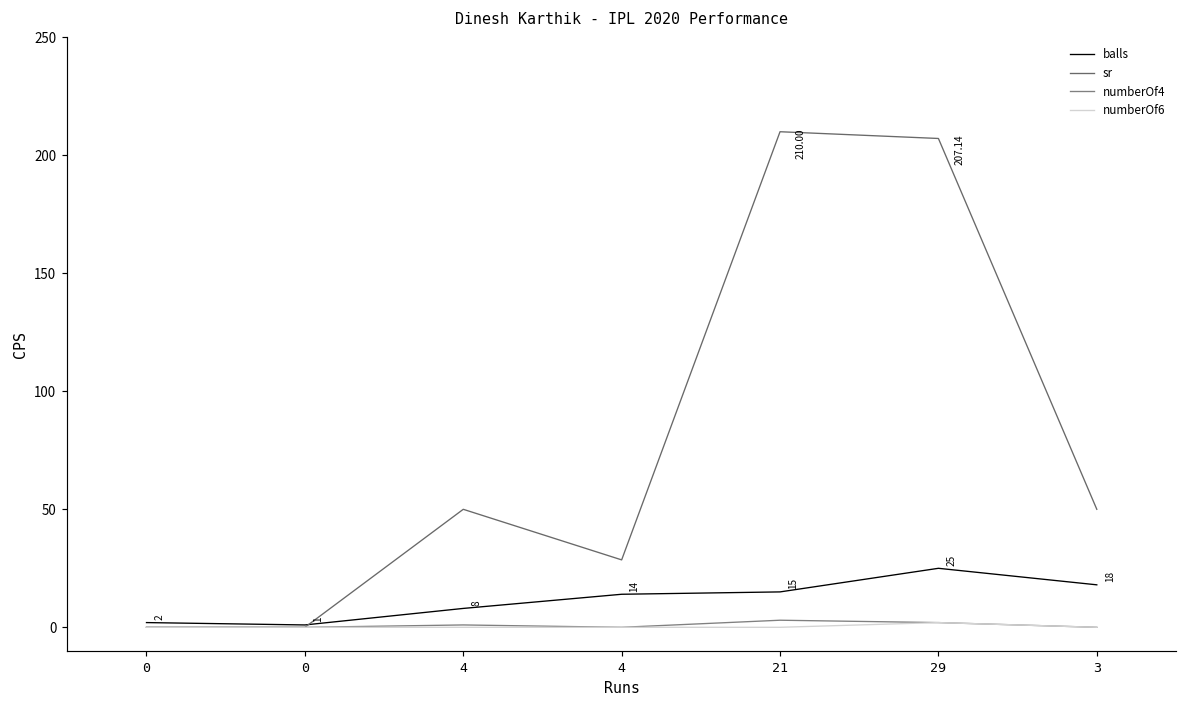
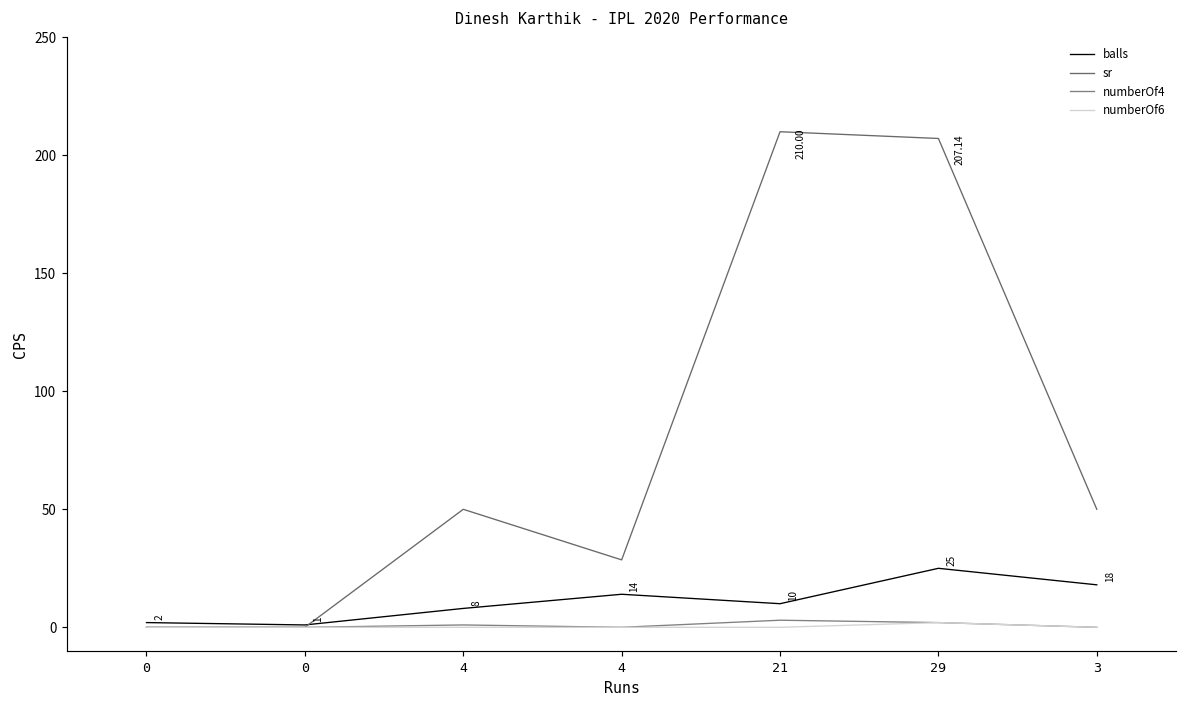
balls, 21: 15 -> 10
